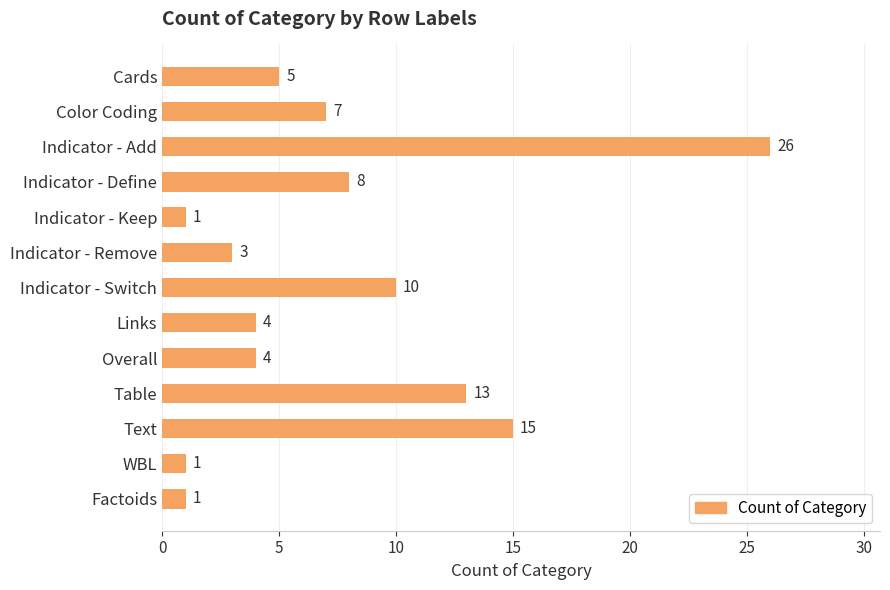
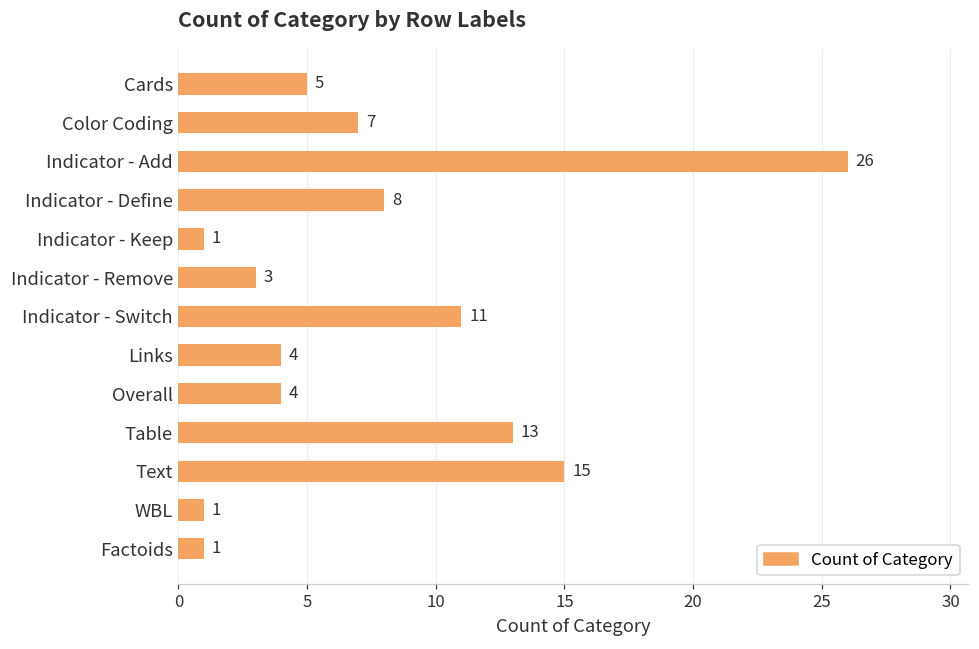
Indicator - Switch: 10 -> 11
